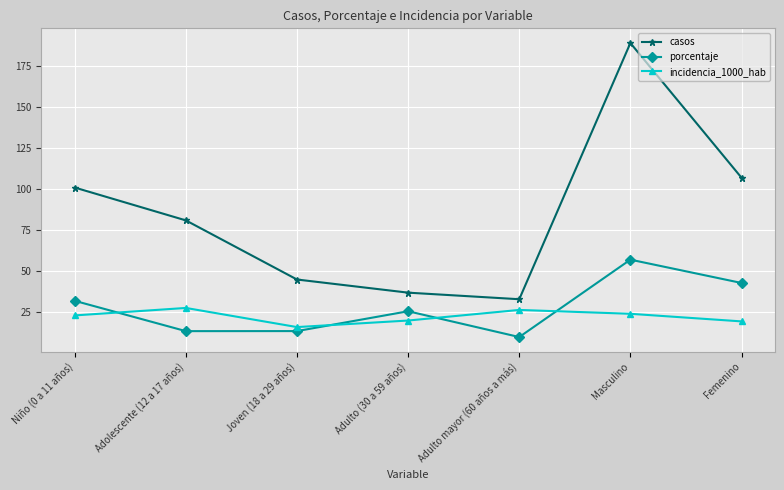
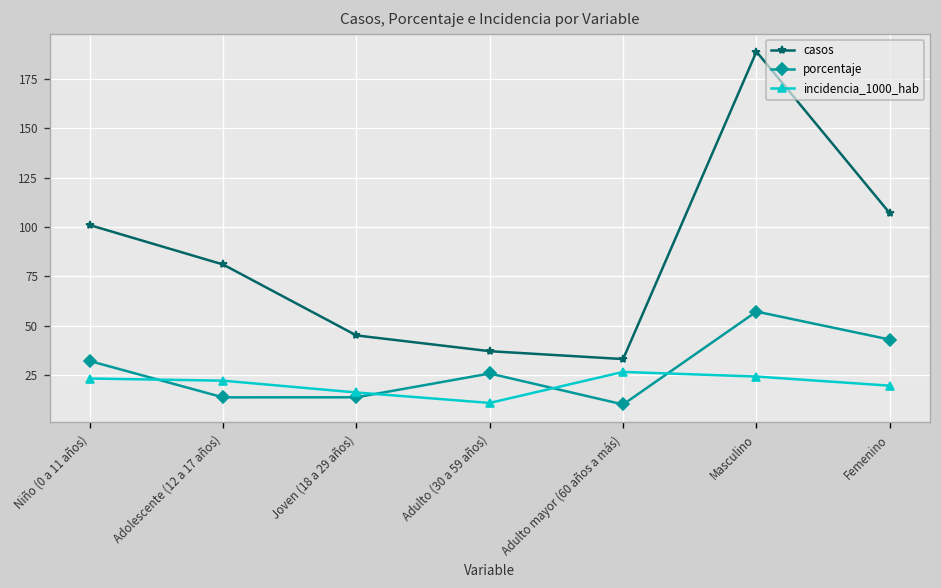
incidencia_1000_hab, Adolescente (12 a 17 años): 28 -> 22
incidencia_1000_hab, Adulto (30 a 59 años): 20 -> 11
